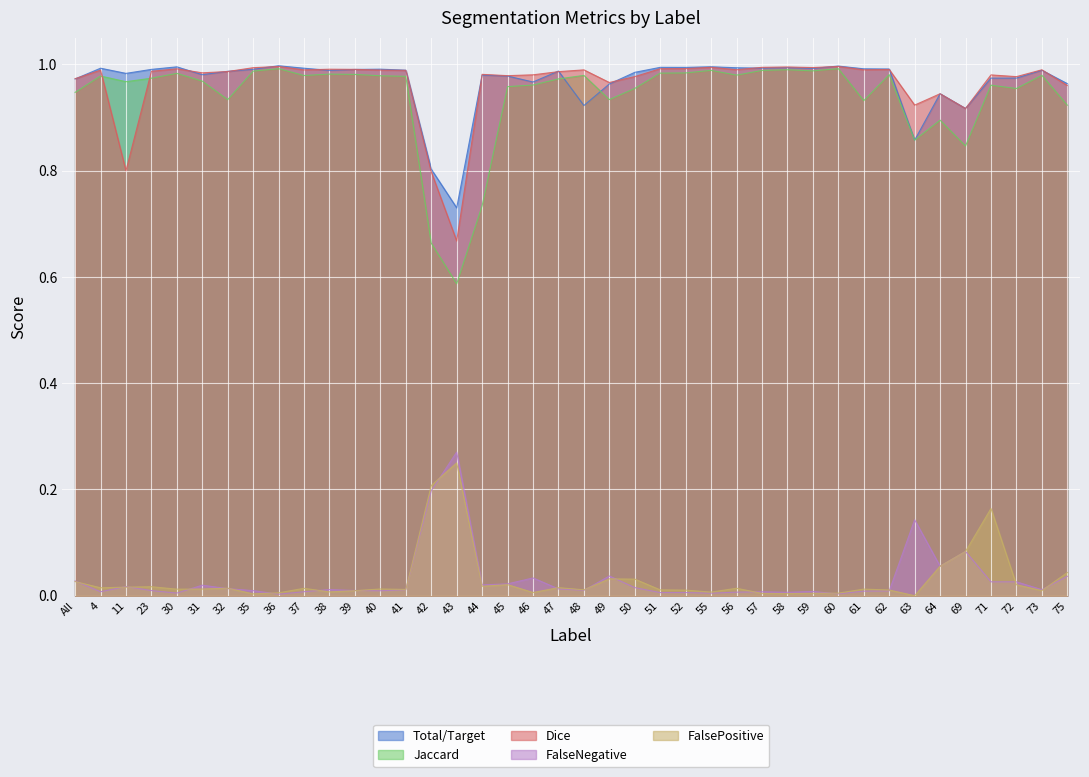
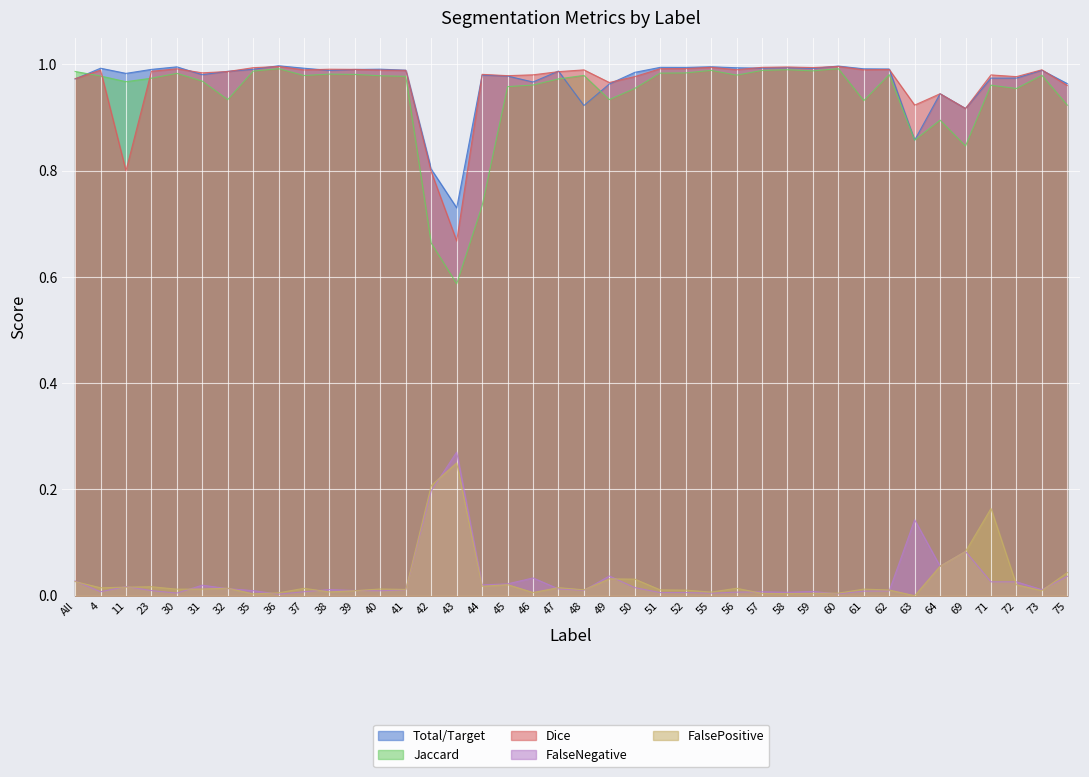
Jaccard, All: 0.95 -> 0.99
